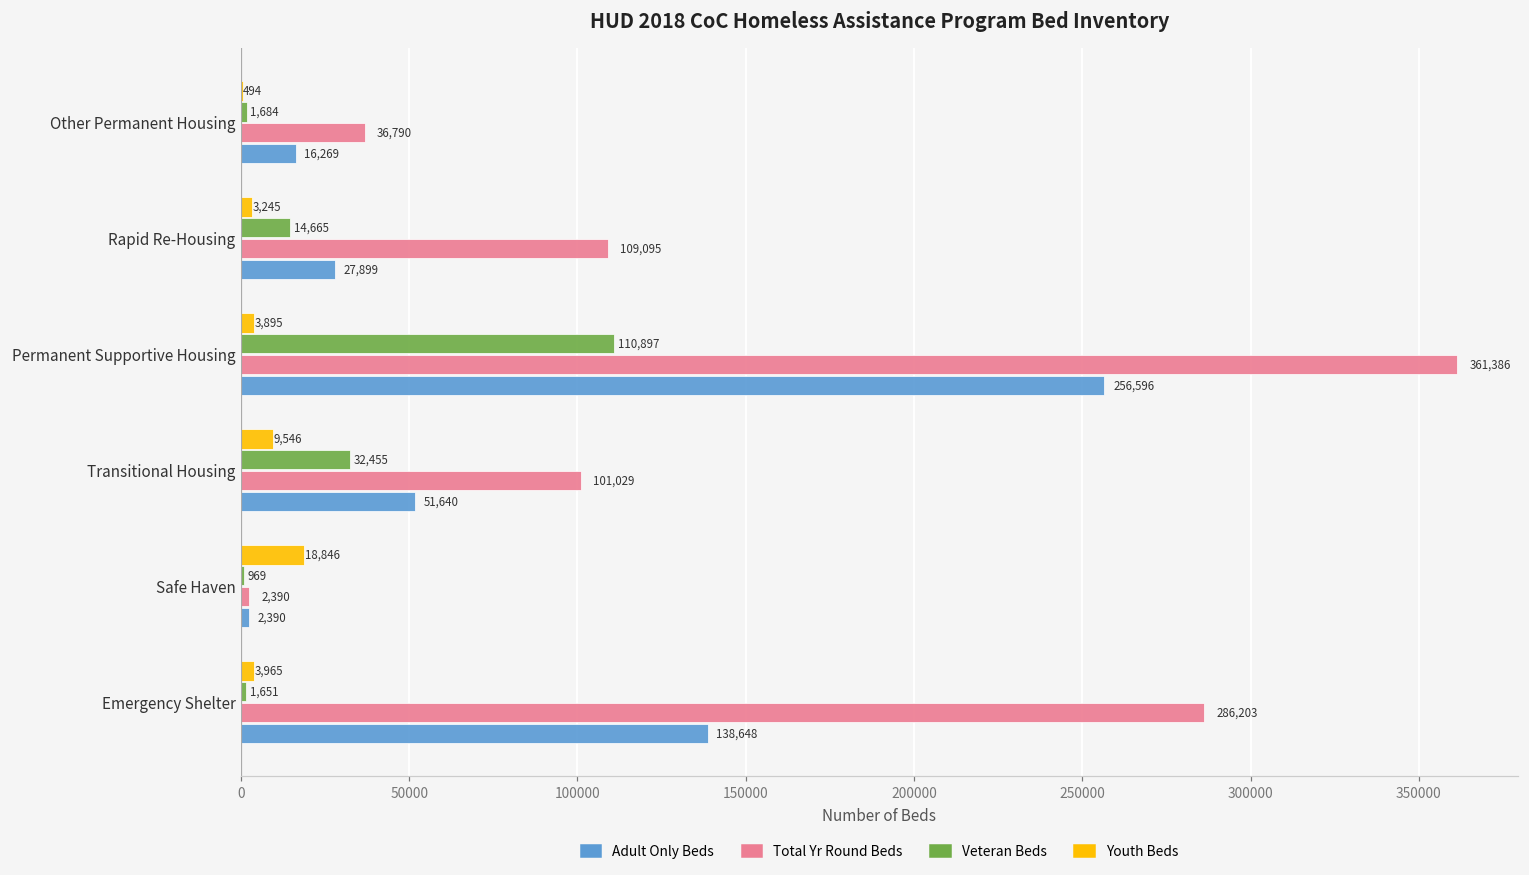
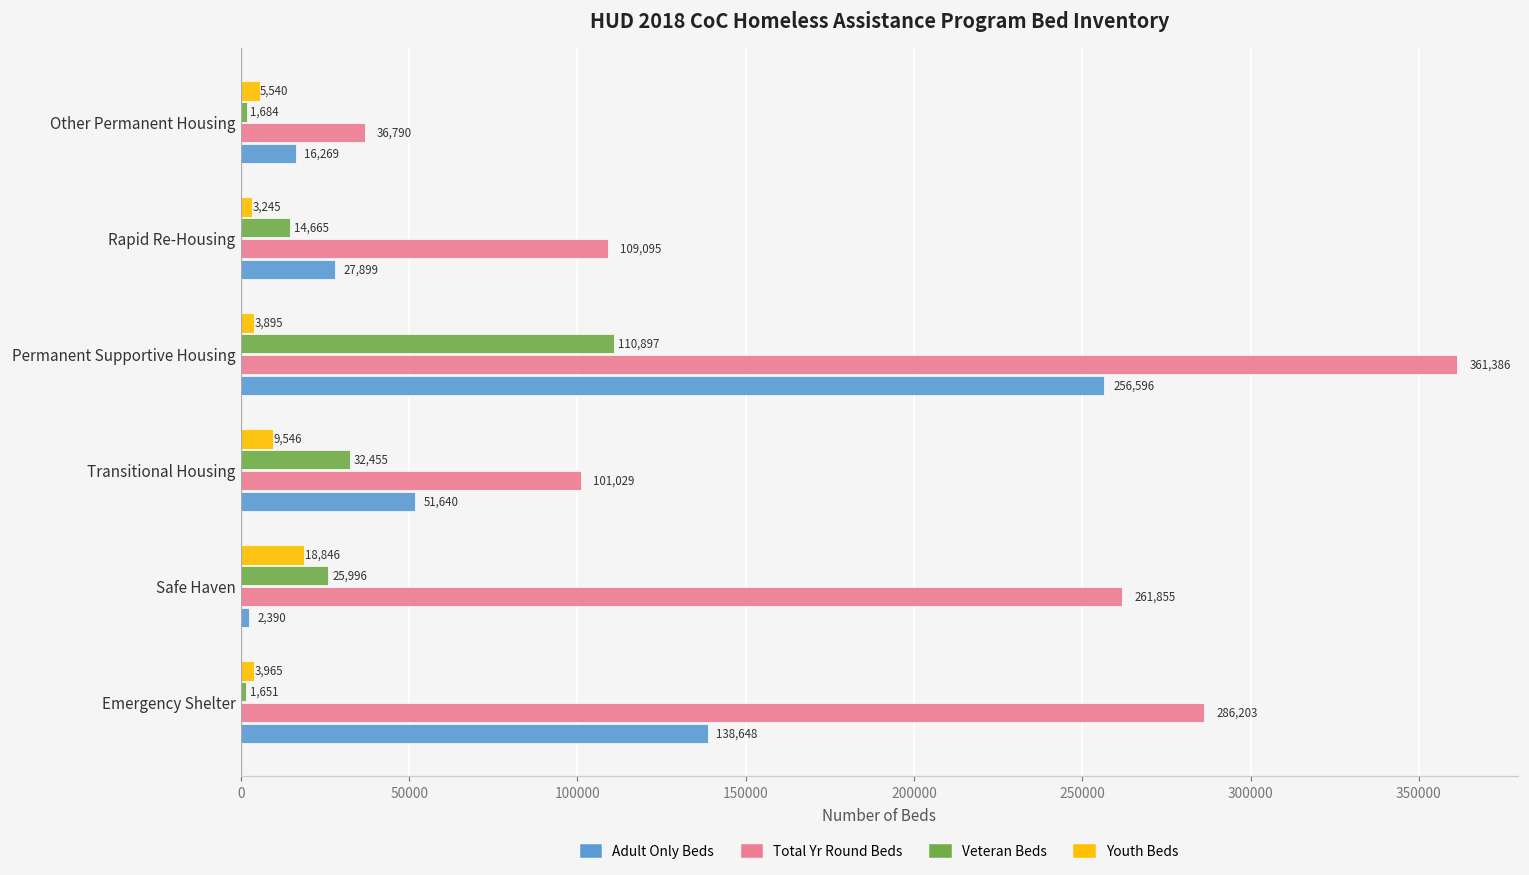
Youth Beds, Other Permanent Housing: 494 -> 5,540
Veteran Beds, Safe Haven: 969 -> 25,996
Total Yr Round Beds, Safe Haven: 2,390 -> 261,855
